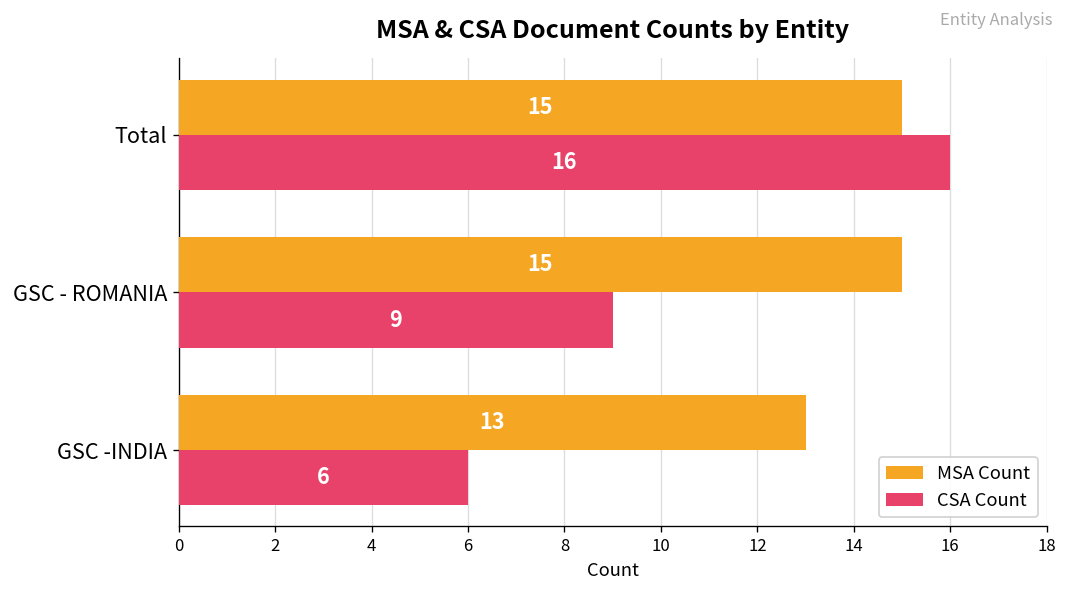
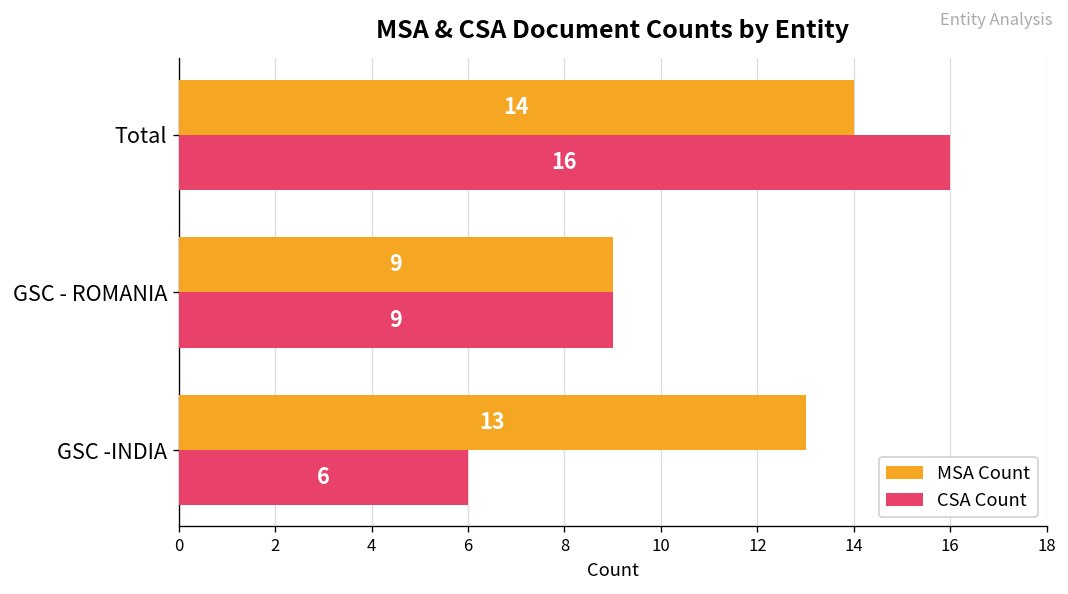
MSA Count, Total: 15 -> 14
MSA Count, GSC - ROMANIA: 15 -> 9
